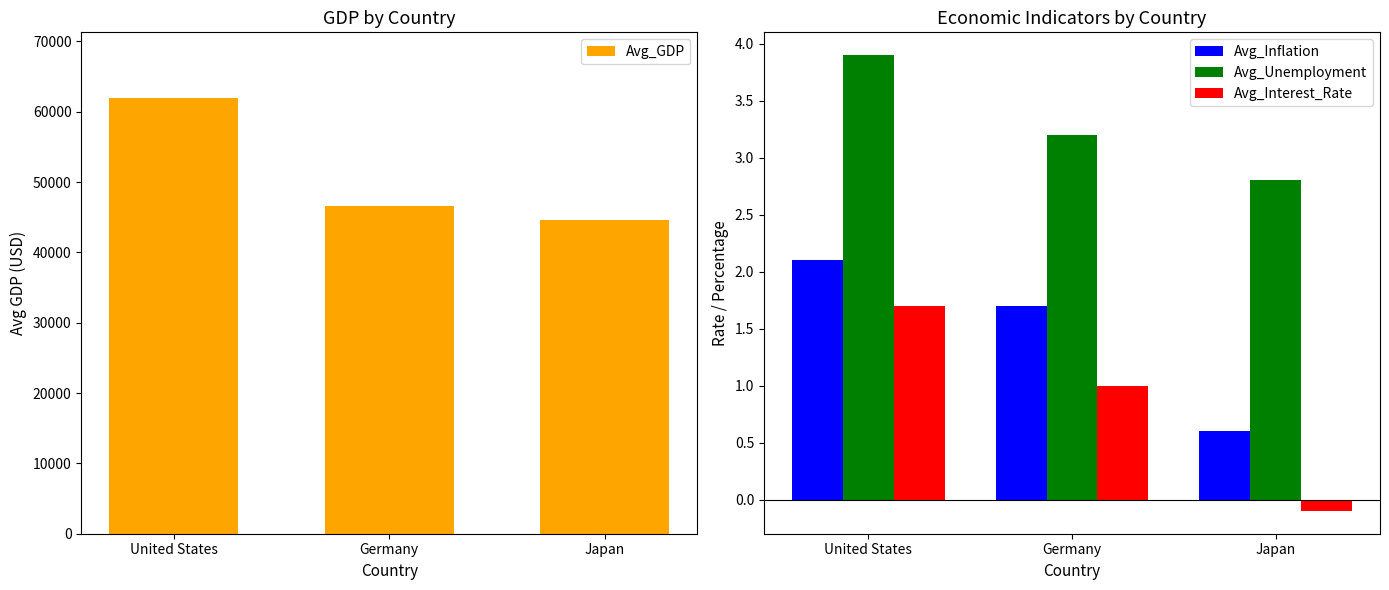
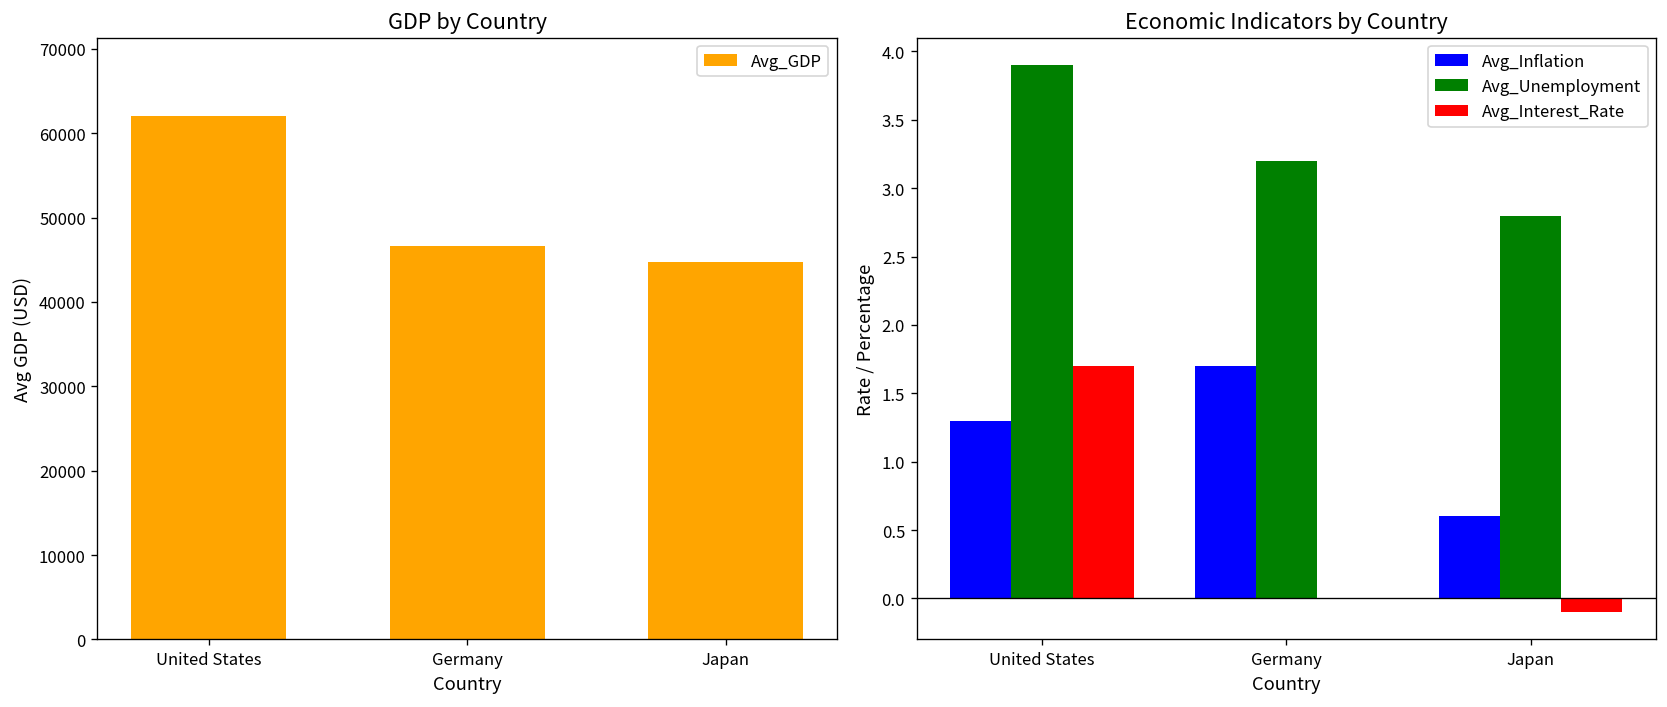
Economic Indicators by Country, Avg_Inflation, United States: 2.1 -> 1.3
Economic Indicators by Country, Avg_Interest_Rate, Germany: 1 -> 0
